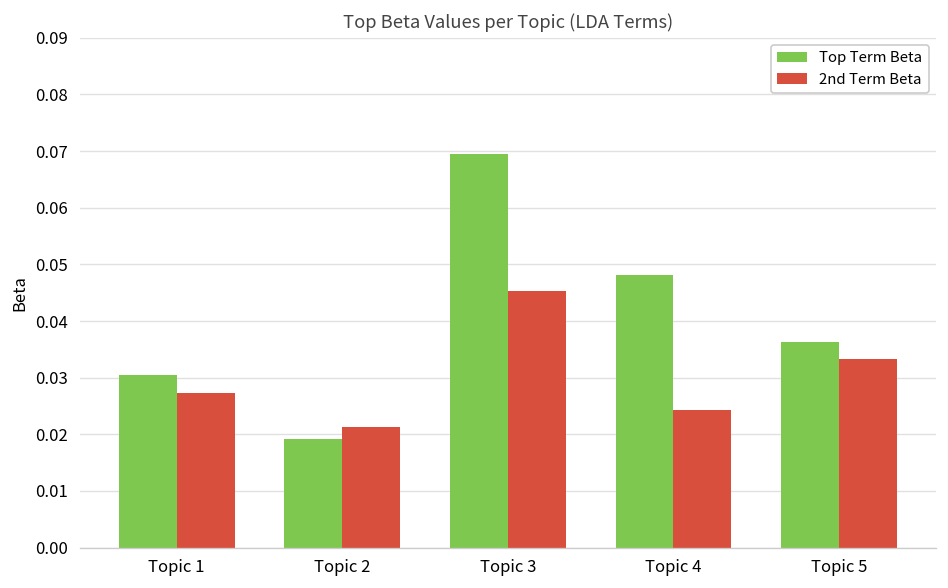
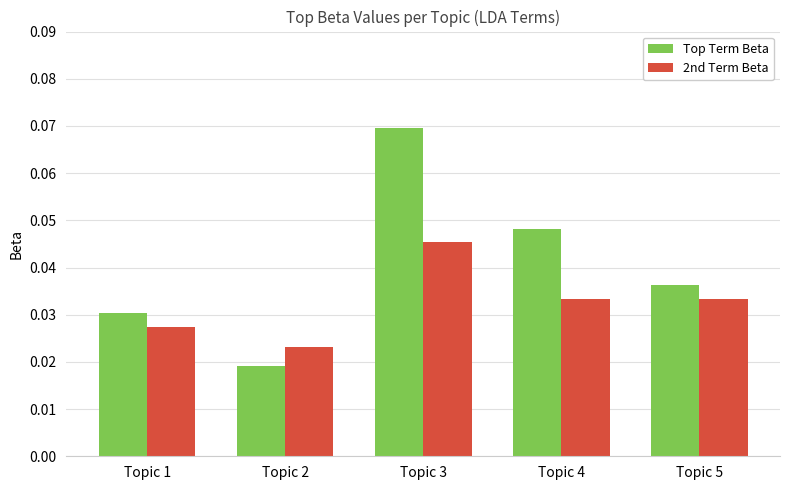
2nd Term Beta, Topic 2: 0.021 -> 0.023
2nd Term Beta, Topic 4: 0.024 -> 0.033
